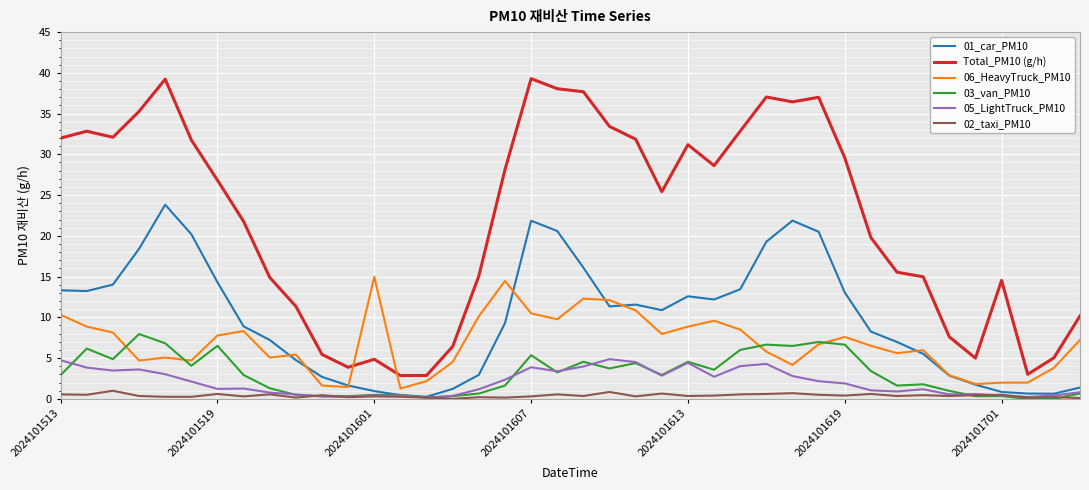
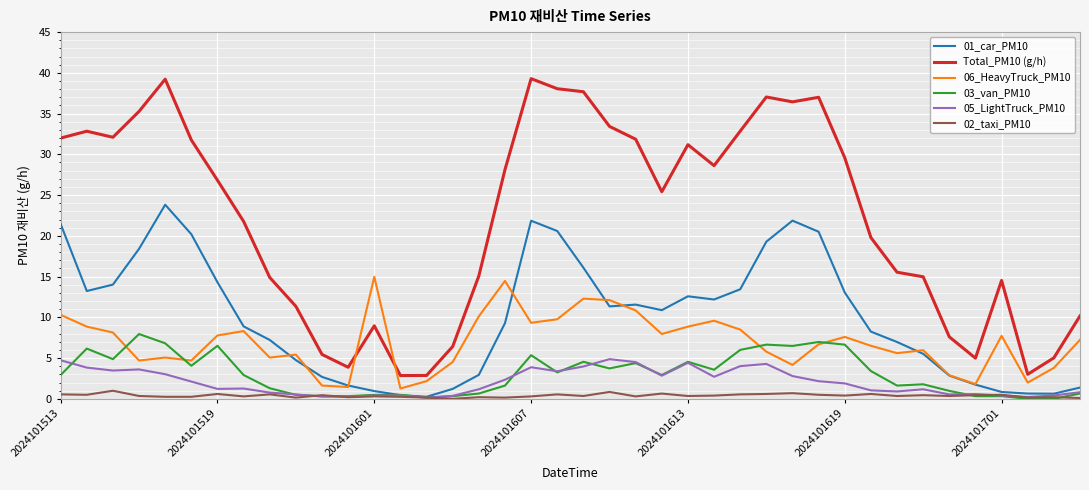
01_car_PM10, 2024101513: 13 -> 21
Total_PM10 (g/h), 2024101601: 5 -> 9
06_HeavyTruck_PM10, 2024101607: 10 -> 9
06_HeavyTruck_PM10, 2024101701: 2 -> 8
